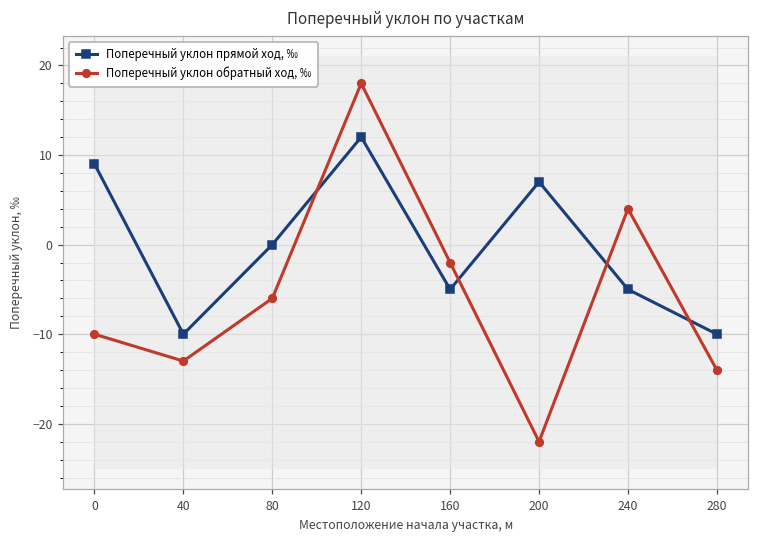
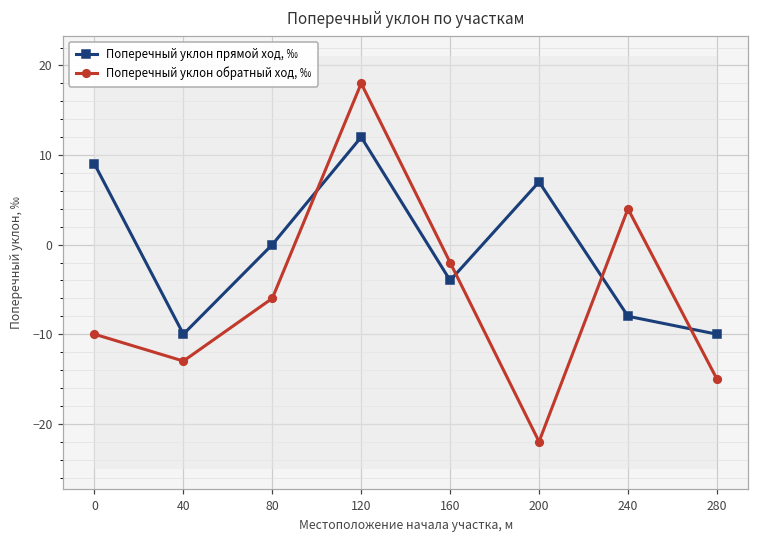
Поперечный уклон прямой ход, ‰, 160: -5 -> -4
Поперечный уклон прямой ход, ‰, 240: -5 -> -8
Поперечный уклон обратный ход, ‰, 280: -14 -> -15
